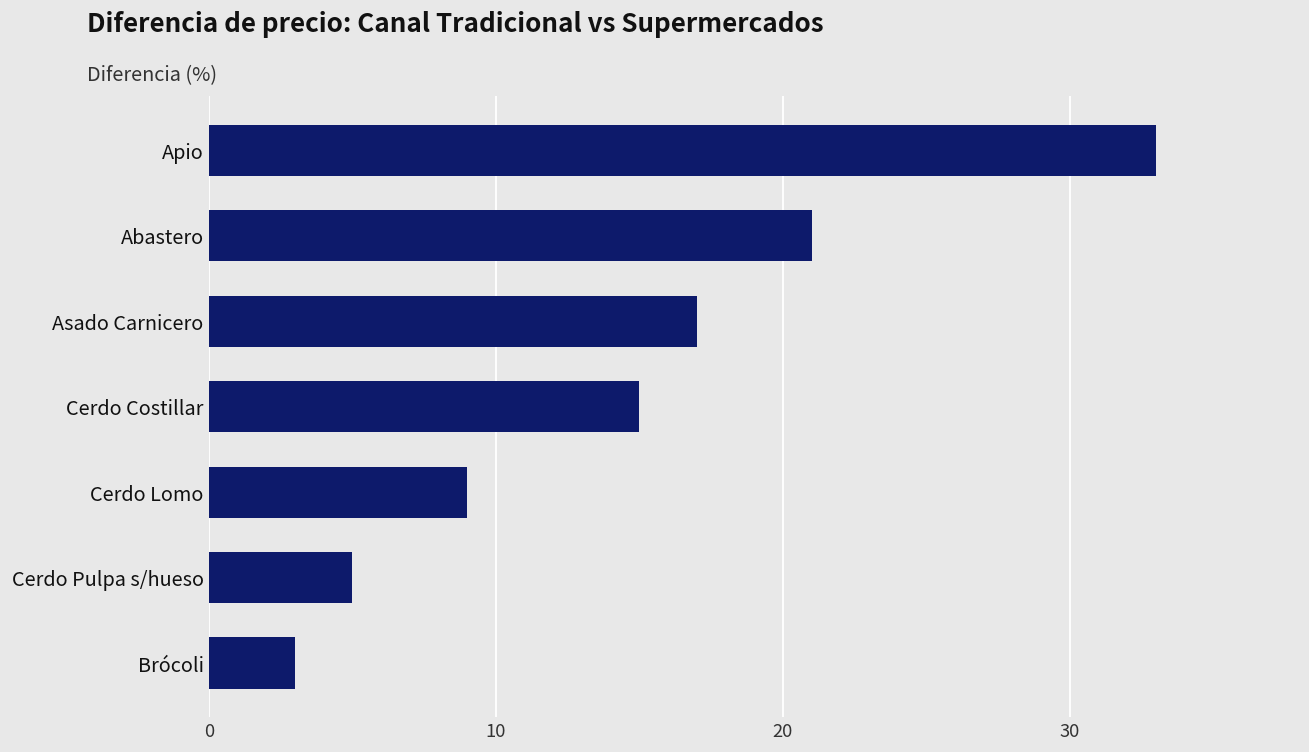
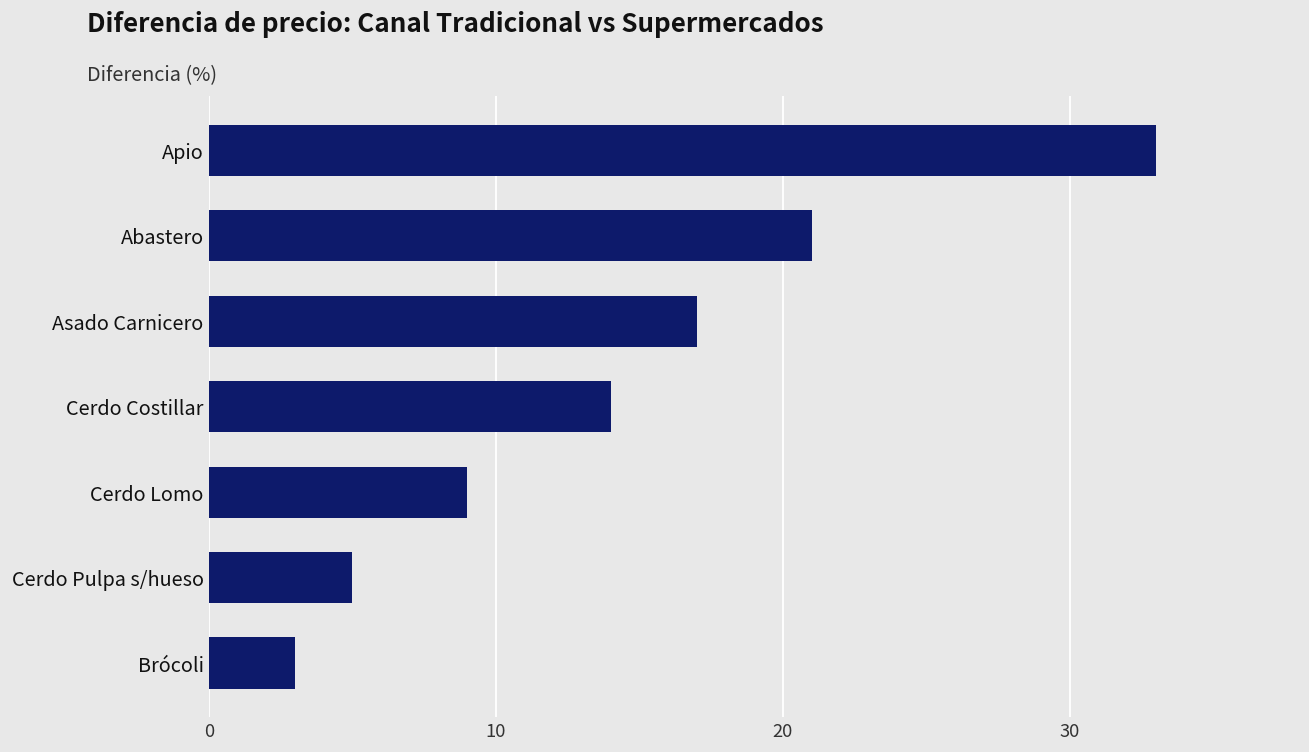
Cerdo Costillar: 15 -> 14
